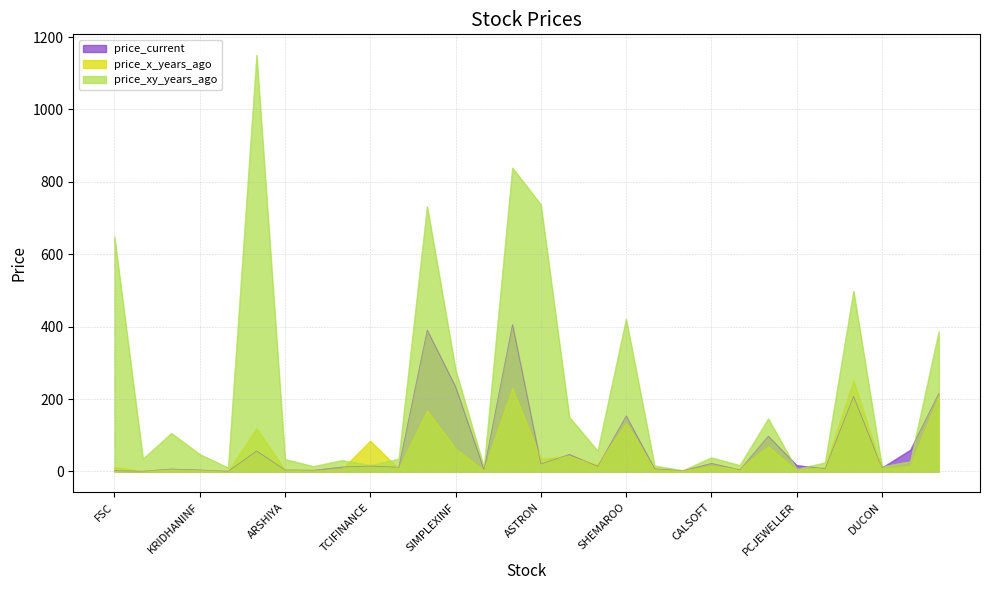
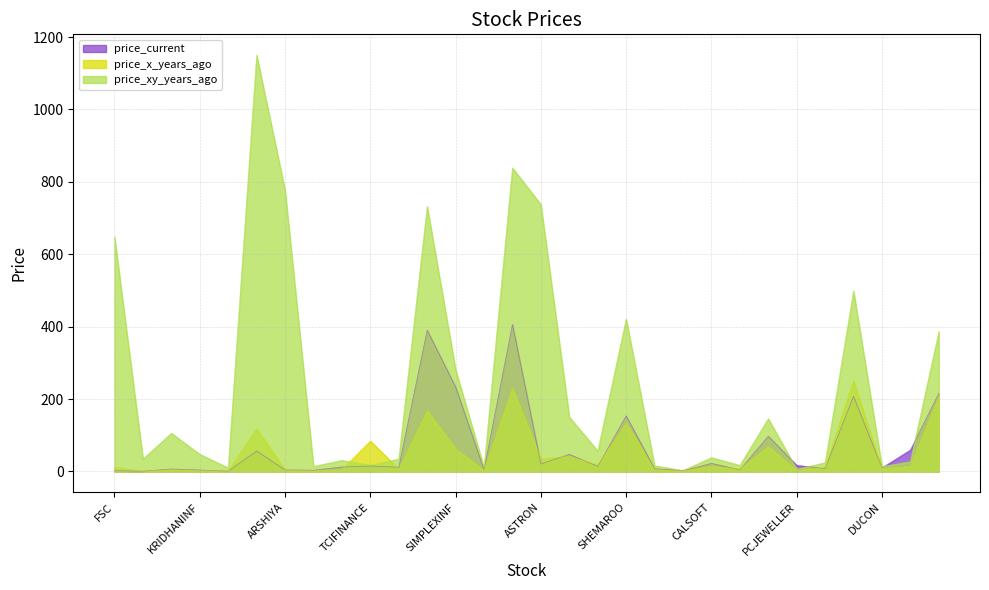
price_xy_years_ago, ARSHIYA: 30 -> 780
